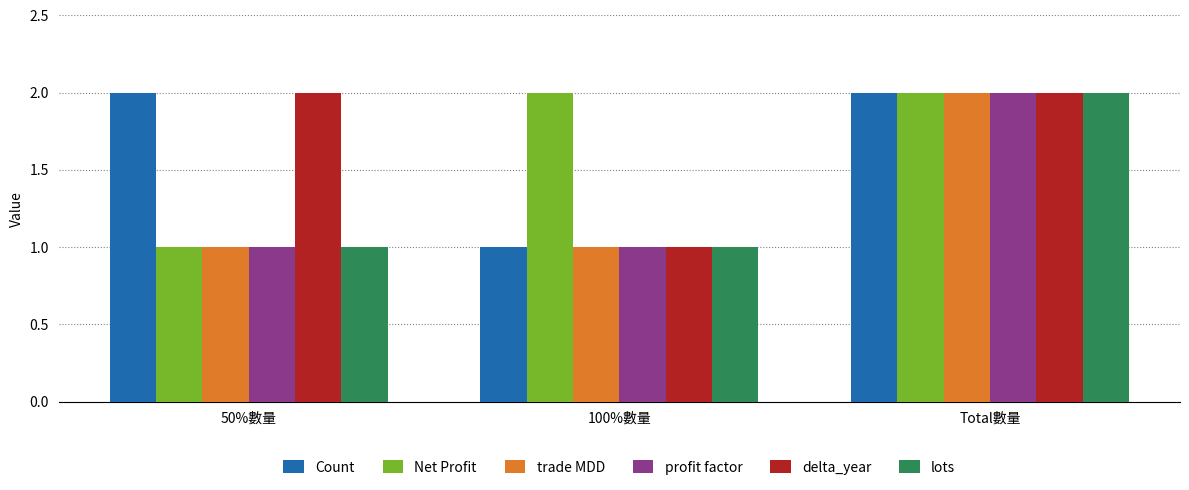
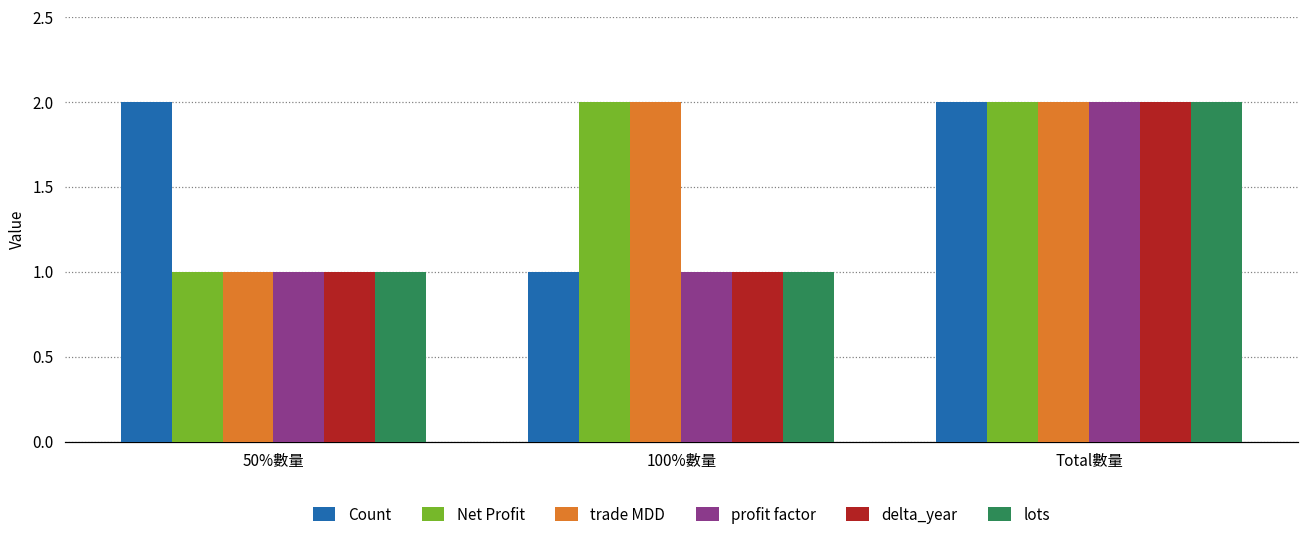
delta_year, 50%數量: 2 -> 1
trade MDD, 100%數量: 1 -> 2
